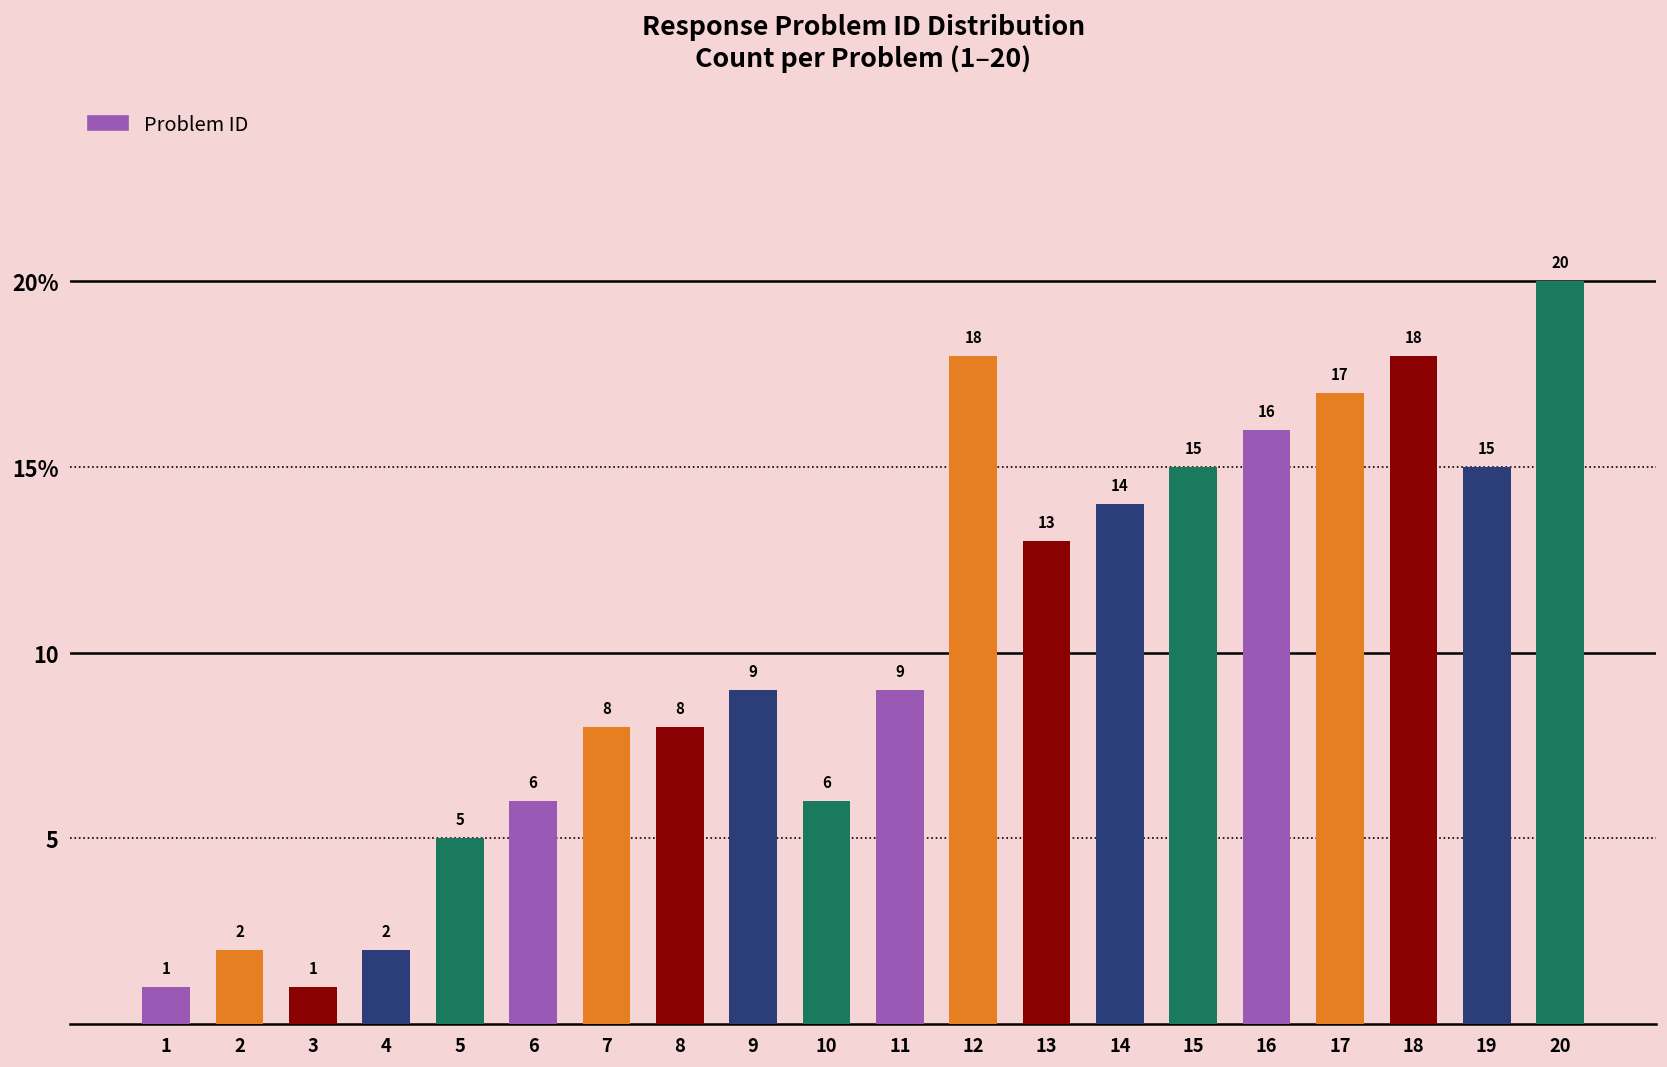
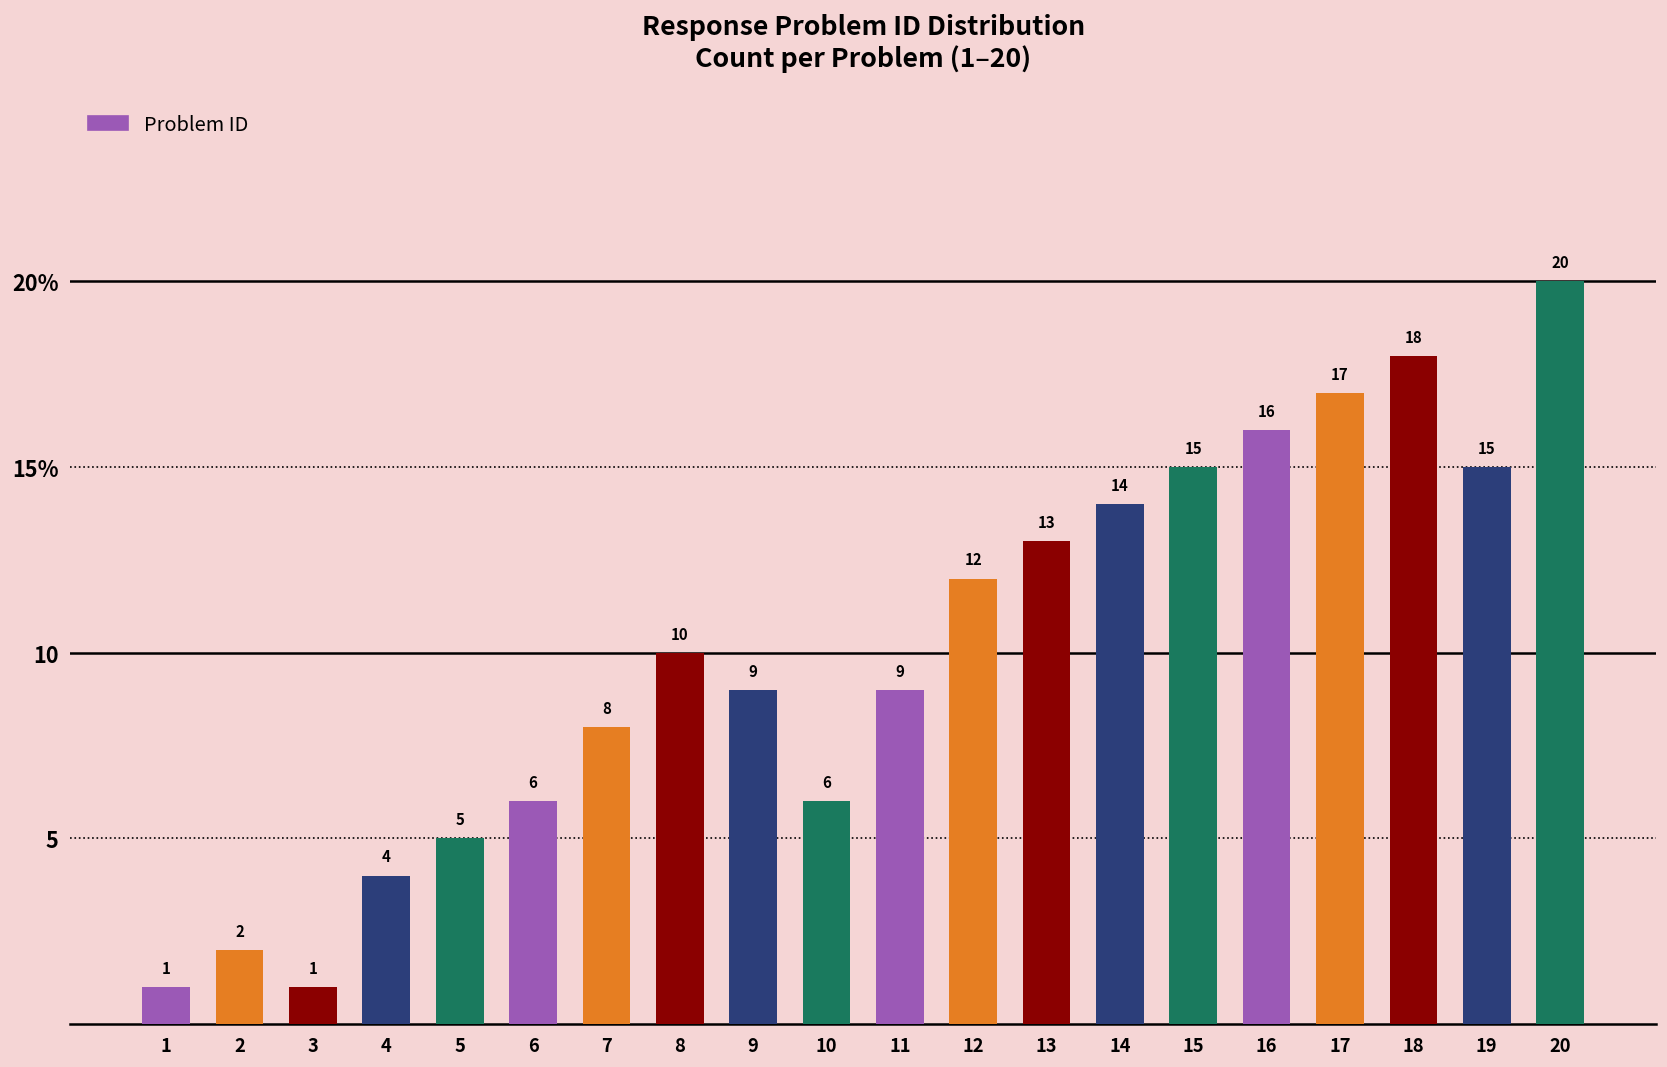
4: 2 -> 4
8: 8 -> 10
12: 18 -> 12
